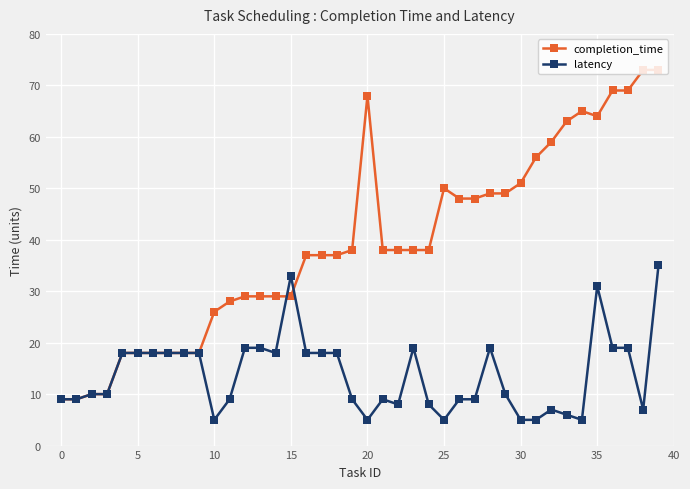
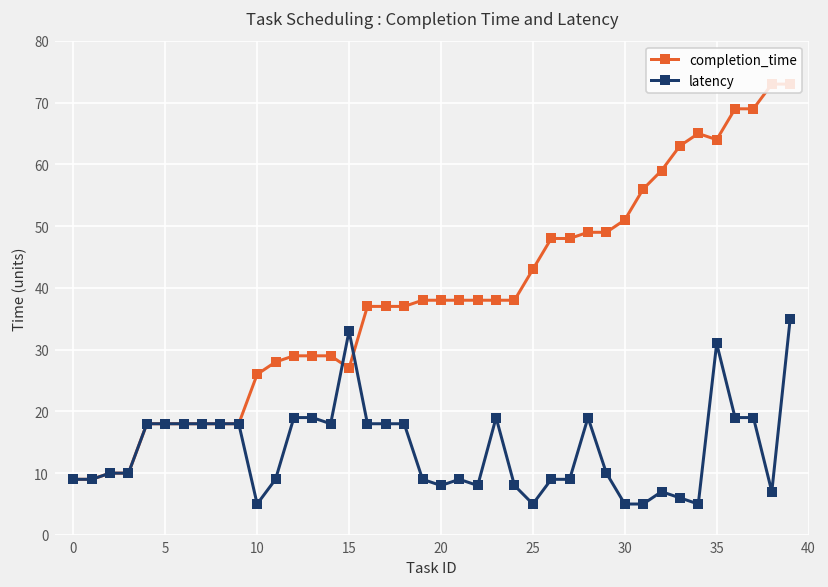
completion_time, 15: 29 -> 27
completion_time, 20: 68 -> 38
latency, 20: 5 -> 8
completion_time, 25: 50 -> 43
